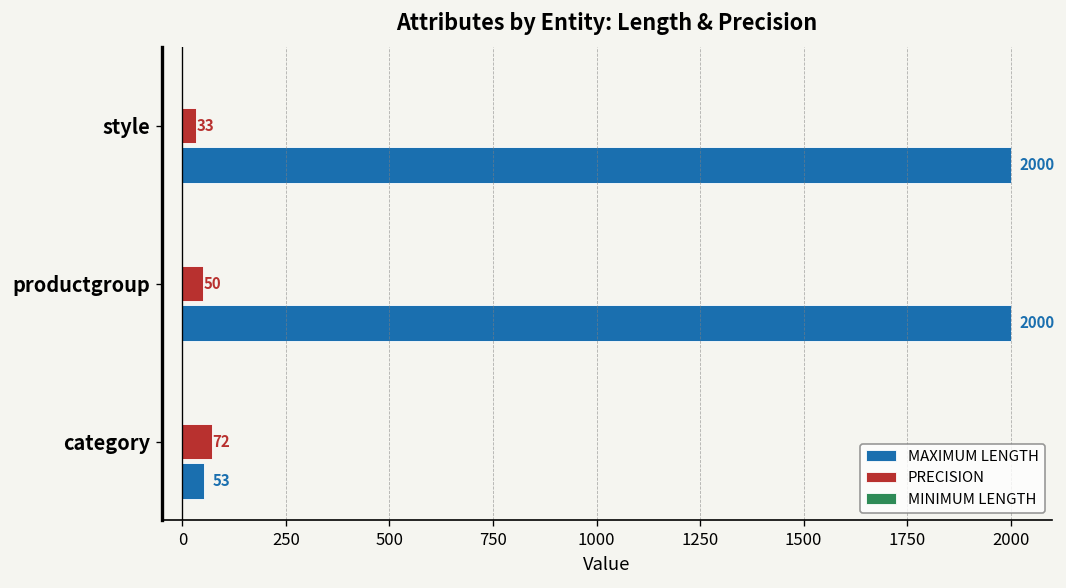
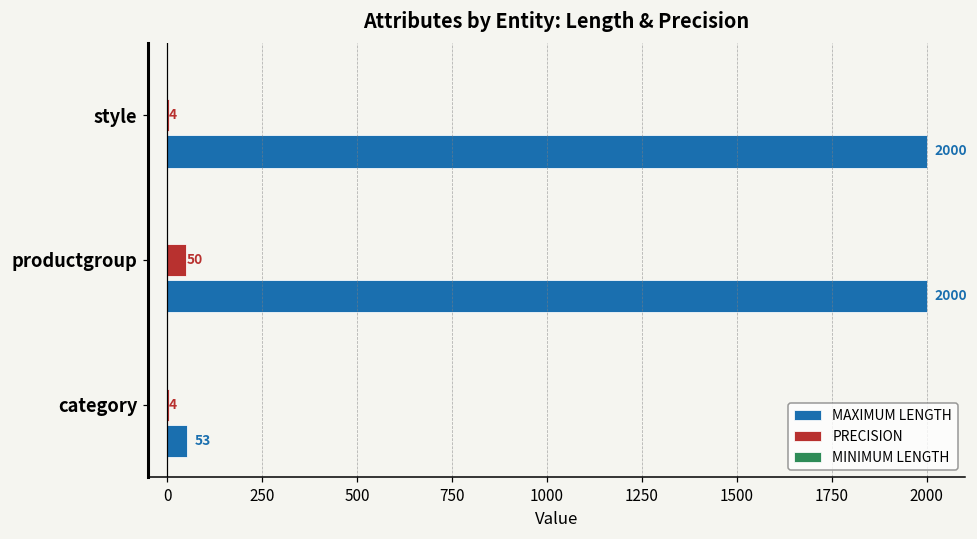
PRECISION, style: 33 -> 4
PRECISION, category: 72 -> 4
